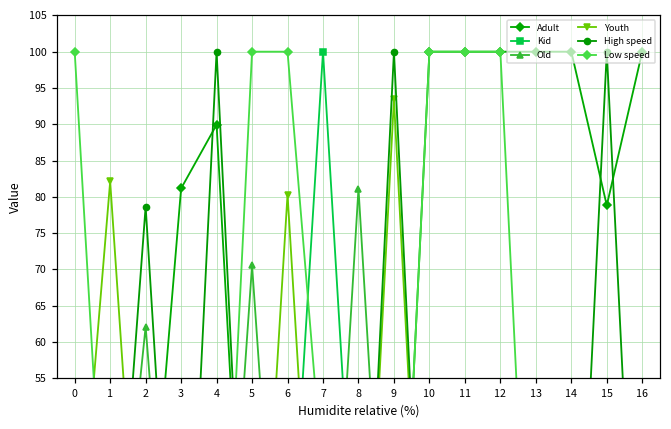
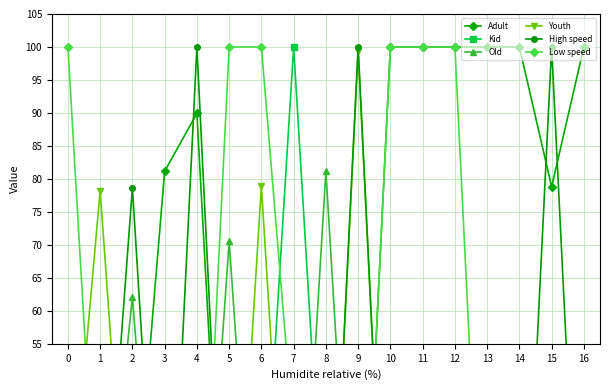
Youth, 1: 82 -> 78
Youth, 6: 80 -> 79
Youth, 9: 93 -> 99
